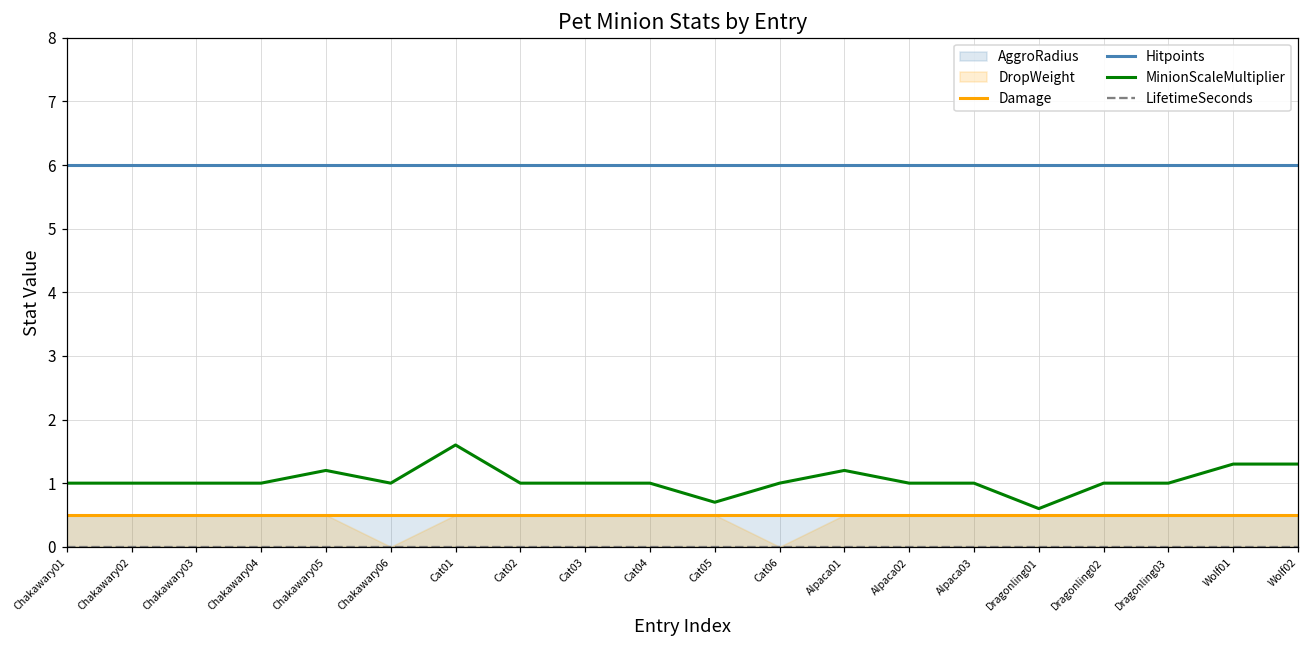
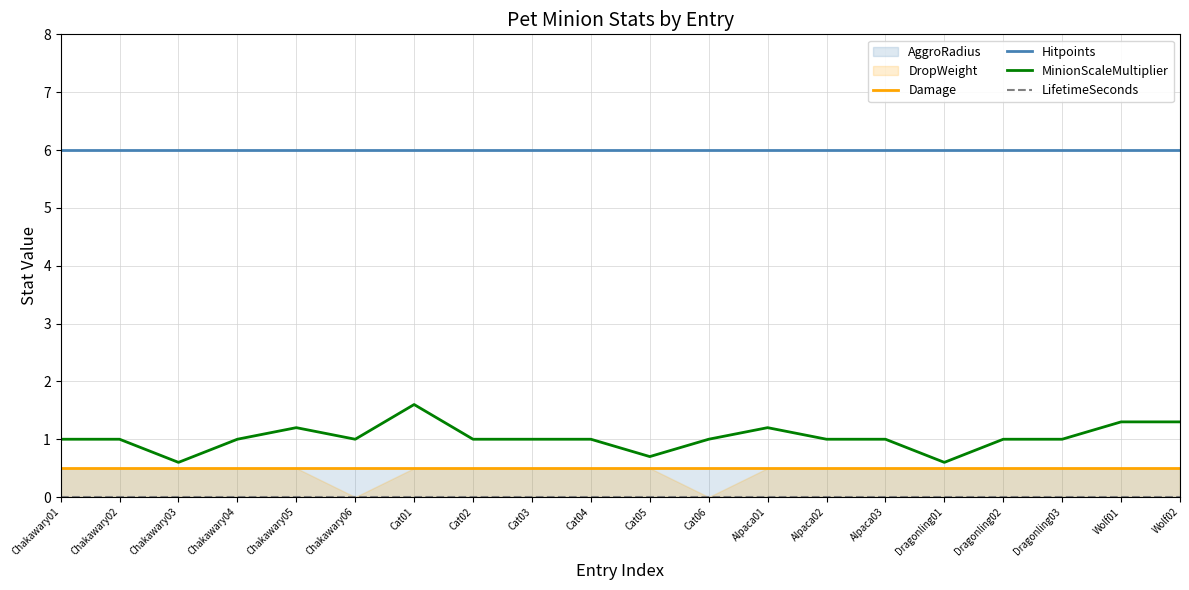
MinionScaleMultiplier, Chakawary03: 1.0 -> 0.6
